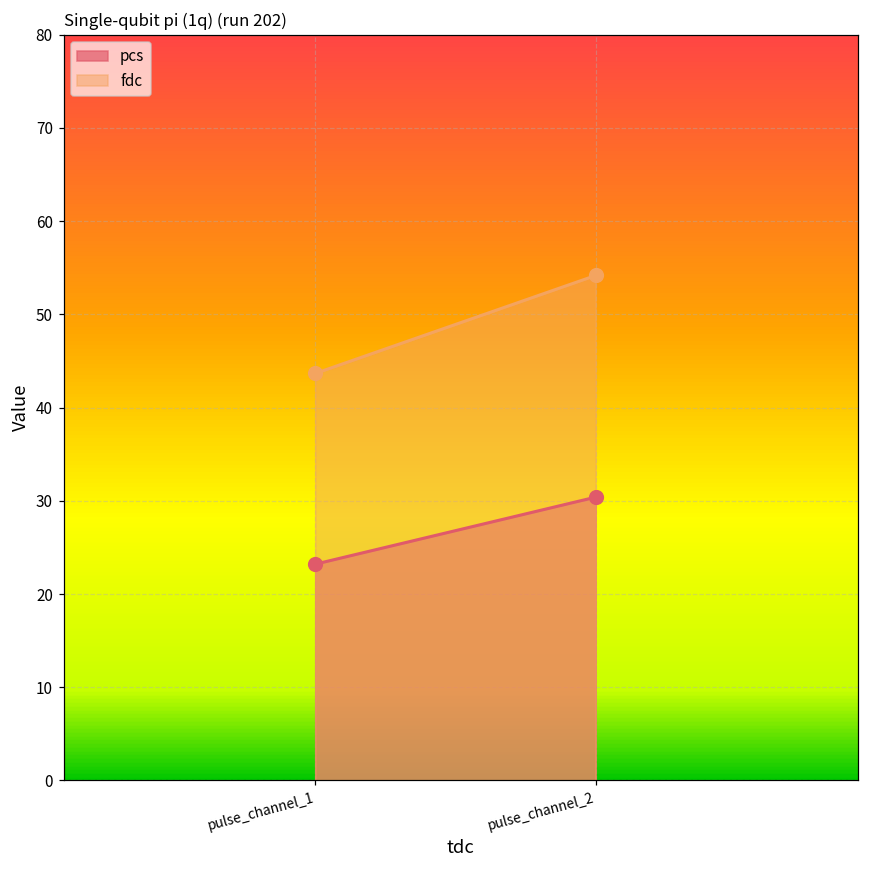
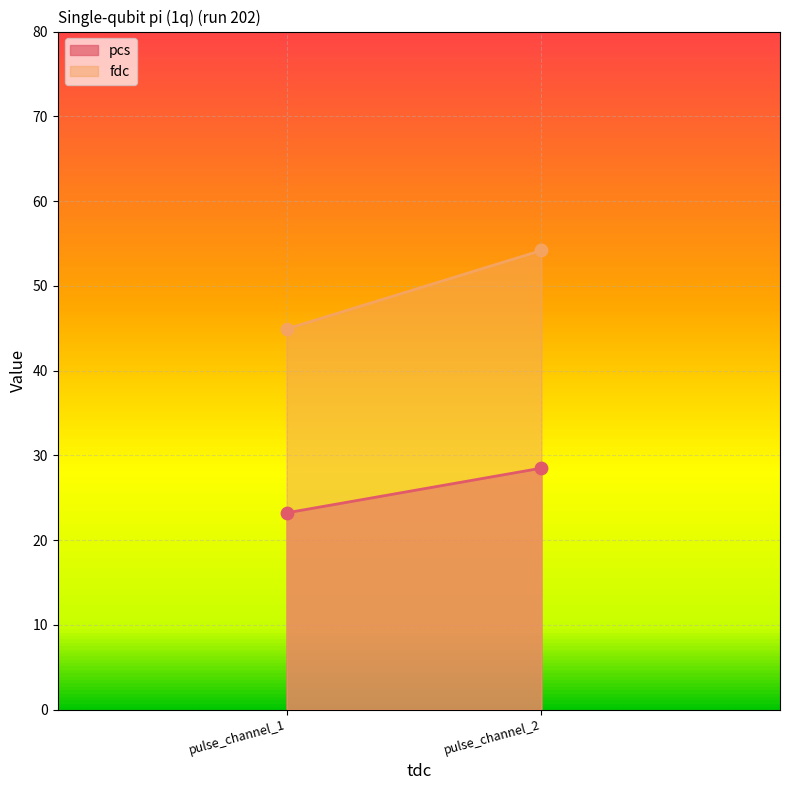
fdc, pulse_channel_1: 44 -> 45
pcs, pulse_channel_2: 30 -> 28
